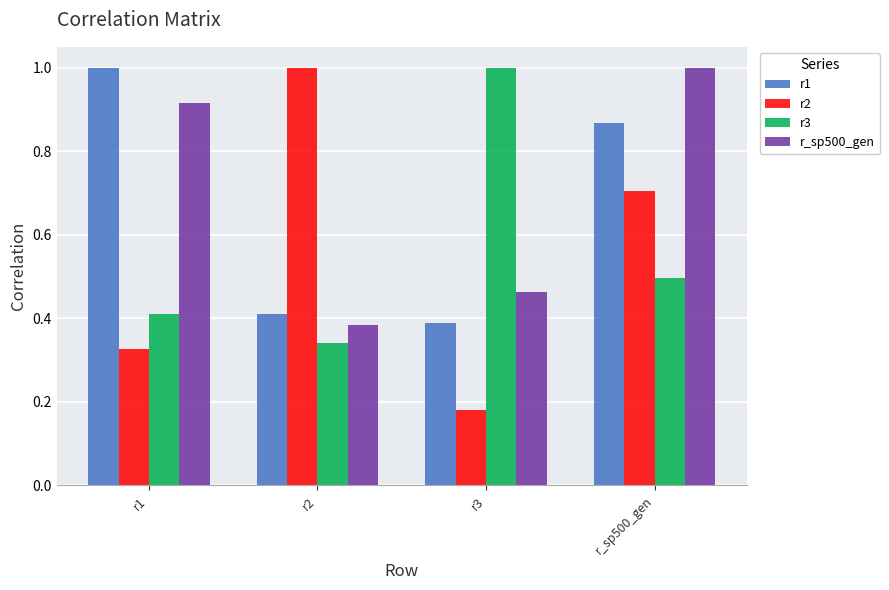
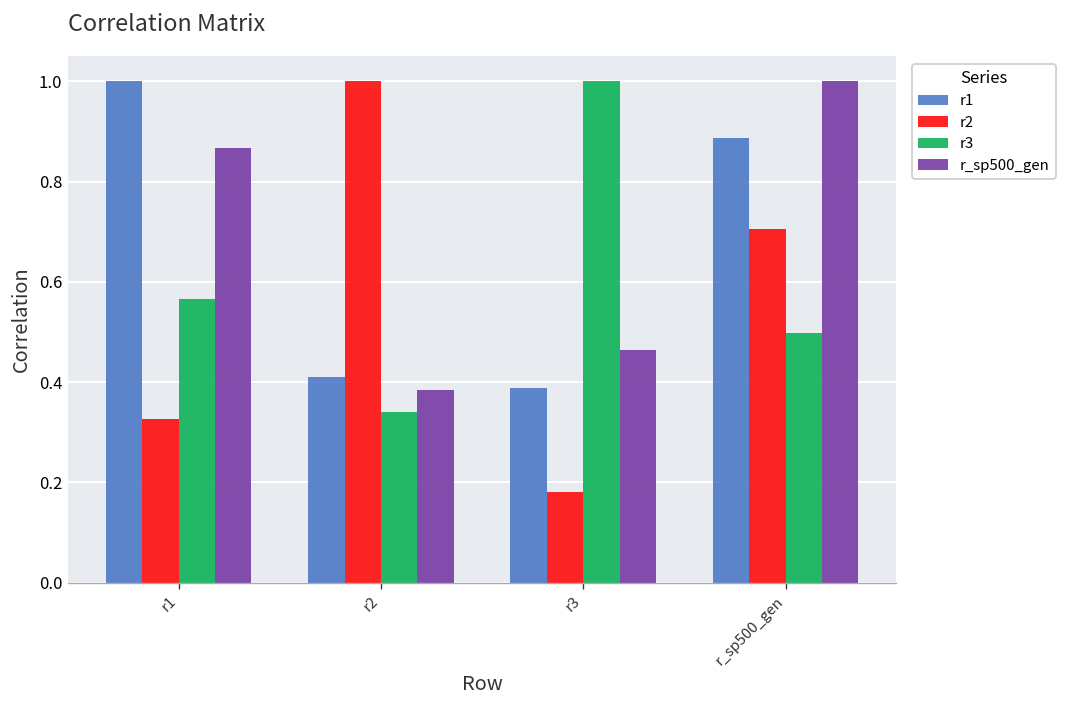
r3, r1: 0.41 -> 0.57
r_sp500_gen, r1: 0.92 -> 0.87
r1, r_sp500_gen: 0.87 -> 0.89
